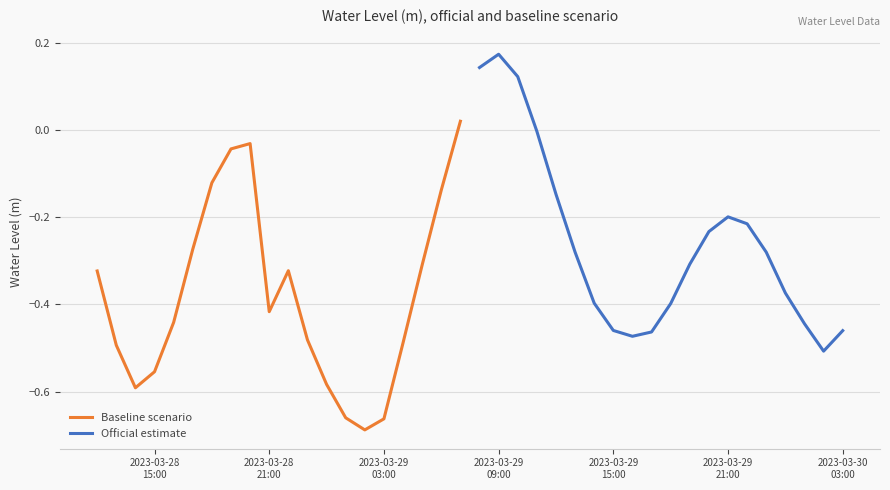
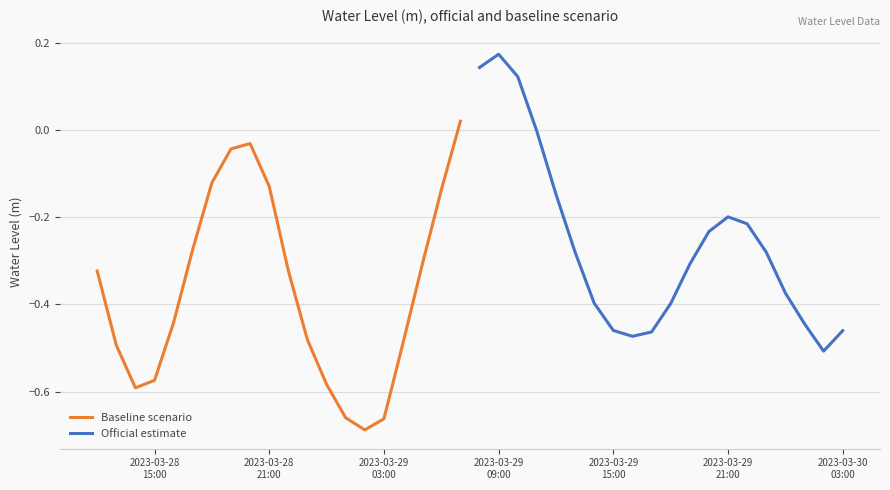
Baseline scenario, 2023-03-28 15:00: -0.55 -> -0.57
Baseline scenario, 2023-03-28 21:00: -0.42 -> -0.13
